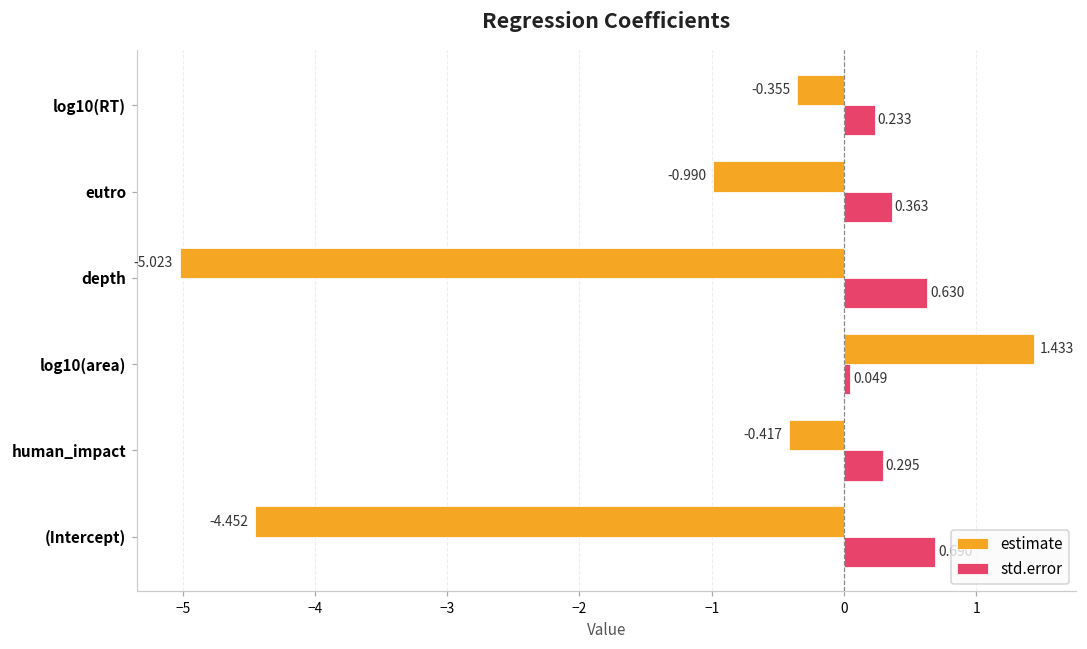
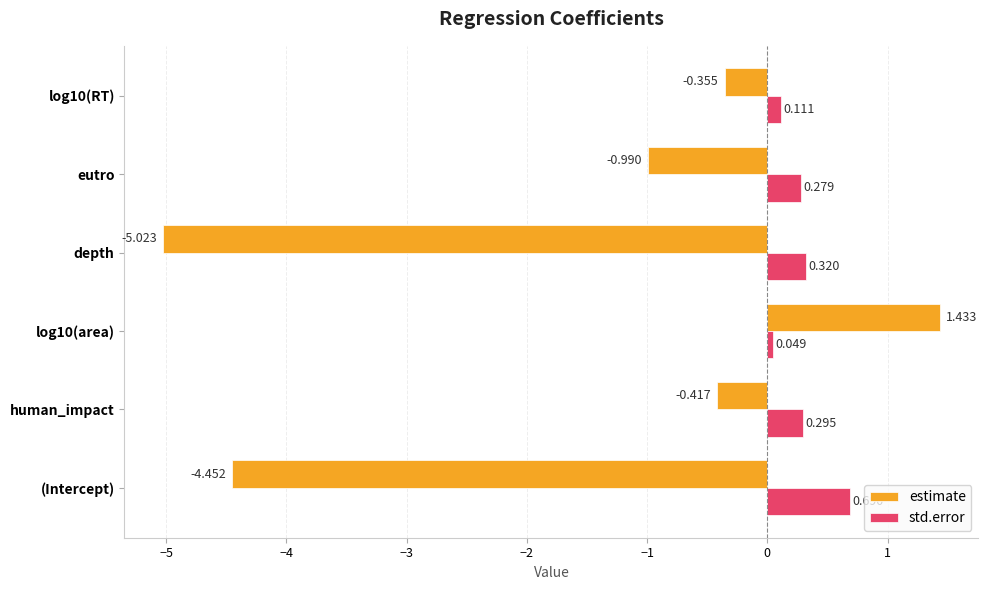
std.error, log10(RT): 0.233 -> 0.111
std.error, eutro: 0.363 -> 0.279
std.error, depth: 0.630 -> 0.320
